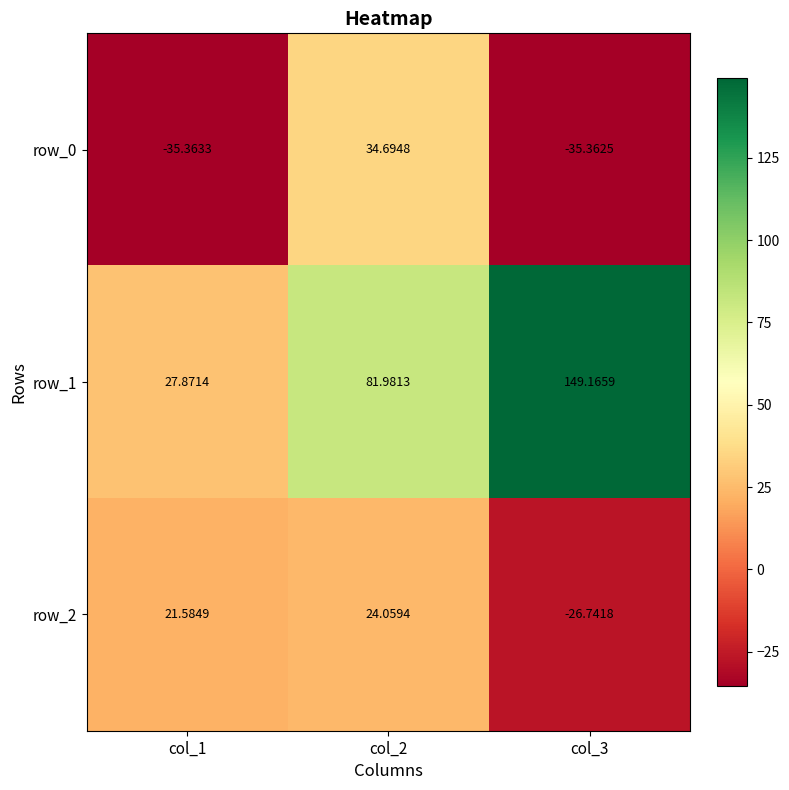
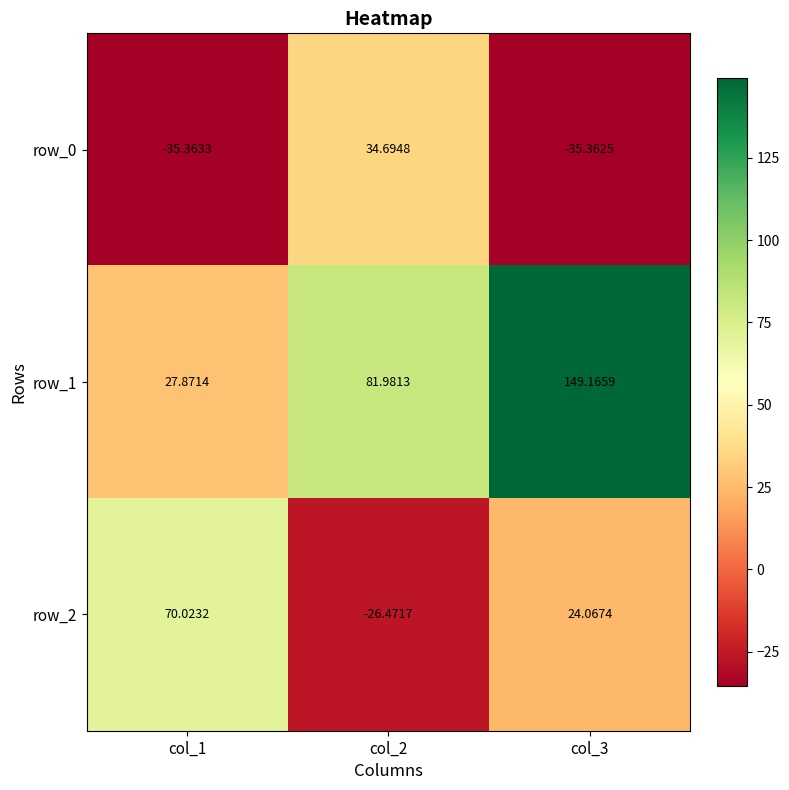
row_2, col_1: 21.5849 -> 70.0232
row_2, col_2: 24.0594 -> -26.4717
row_2, col_3: -26.7418 -> 24.0674
